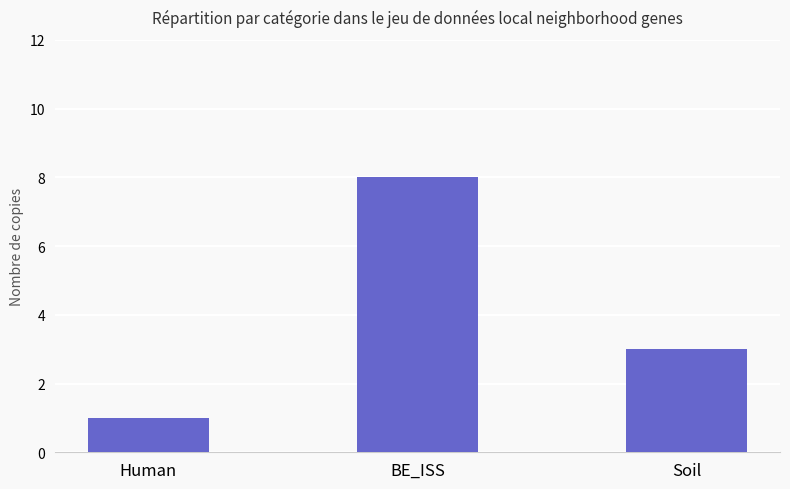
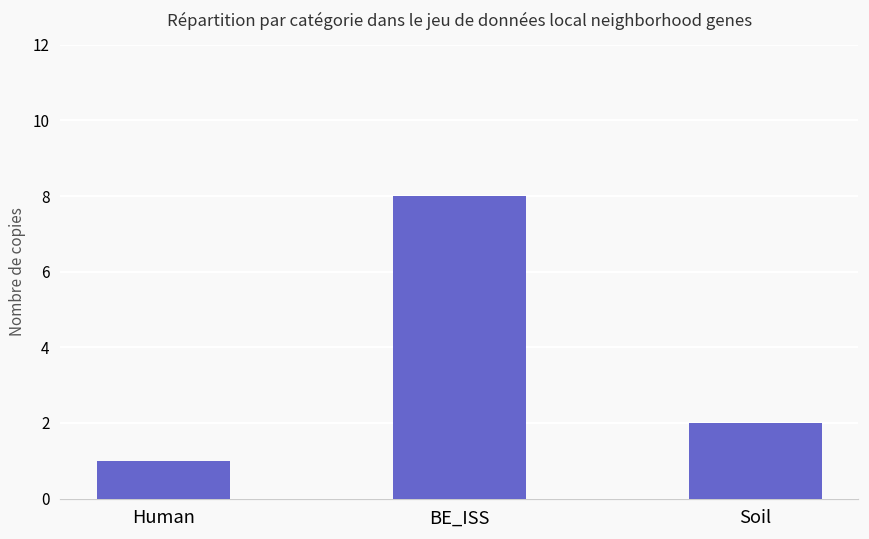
Soil: 3 -> 2
